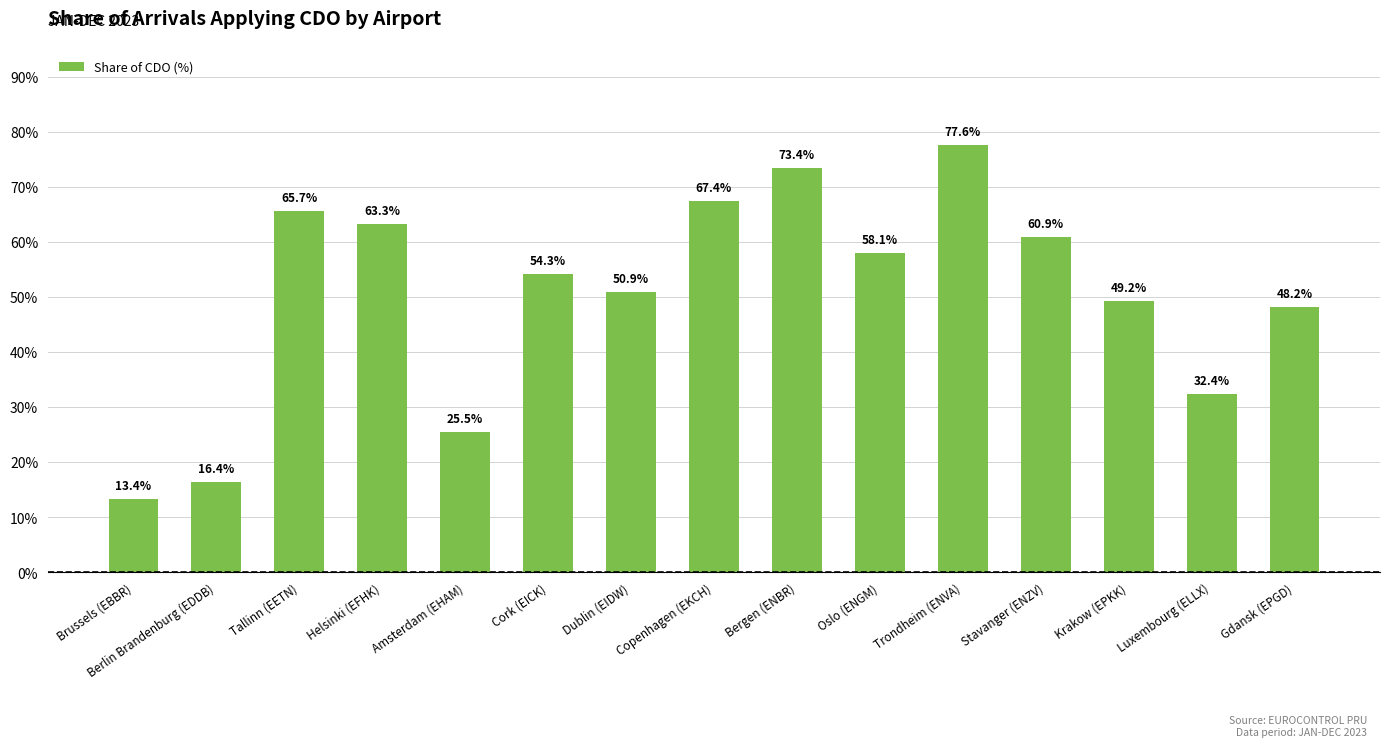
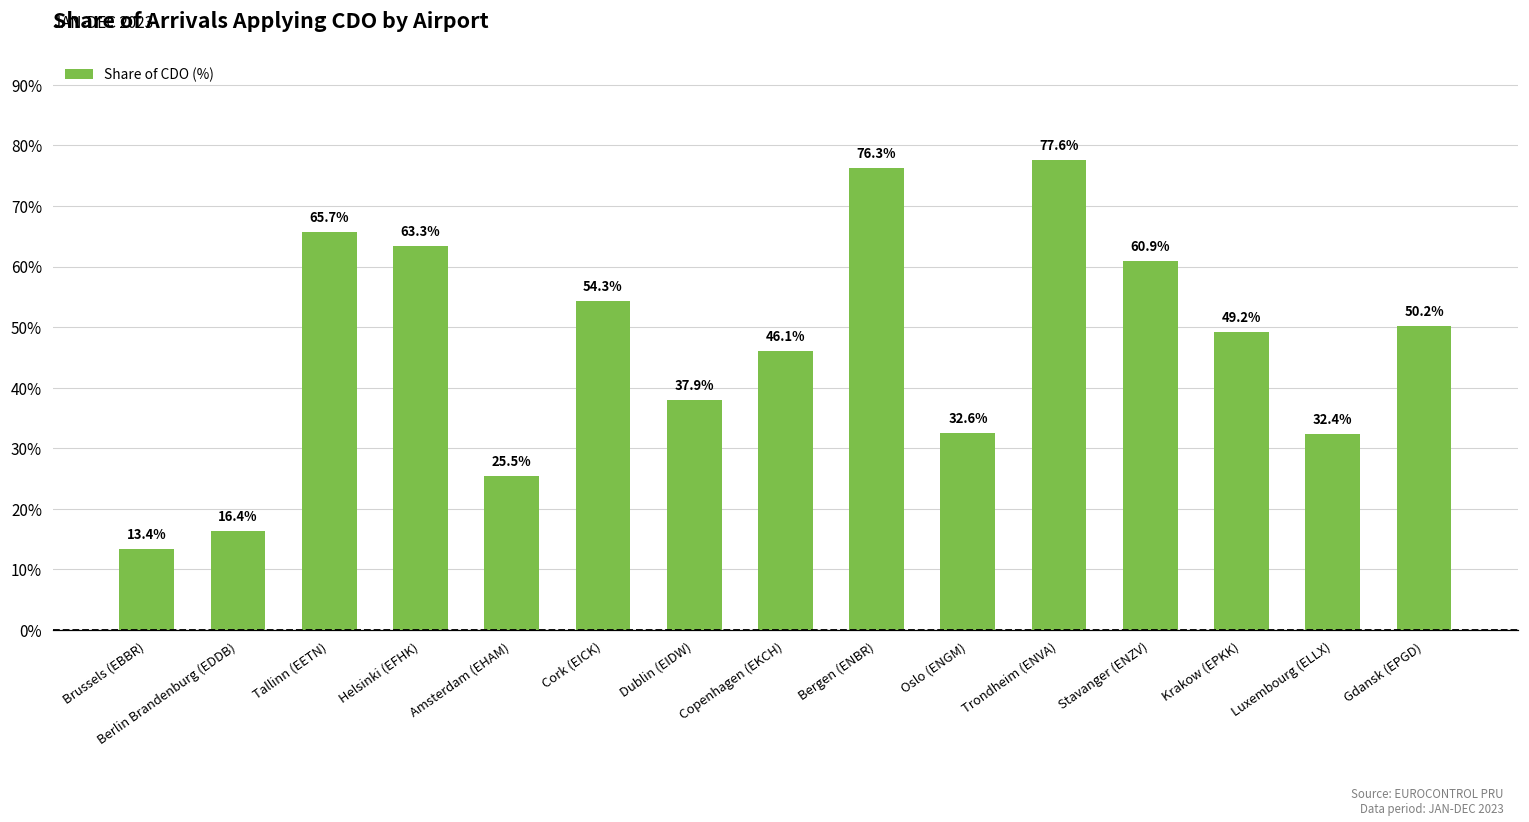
Dublin (EIDW): 50.9% -> 37.9%
Copenhagen (EKCH): 67.4% -> 46.1%
Bergen (ENBR): 73.4% -> 76.3%
Oslo (ENGM): 58.1% -> 32.6%
Gdansk (EPGD): 48.2% -> 50.2%
